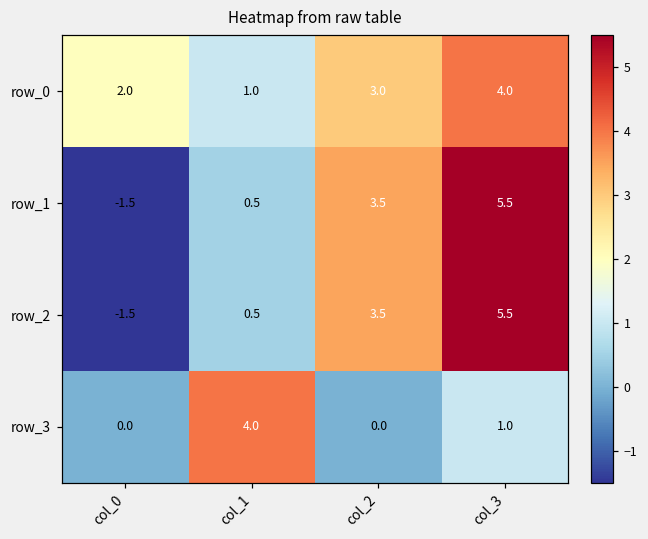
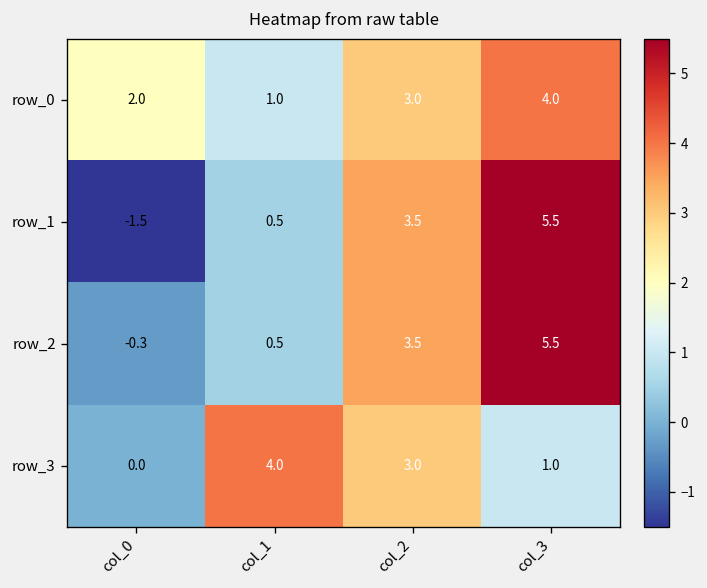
row_2, col_0: -1.5 -> -0.3
row_3, col_2: 0.0 -> 3.0
